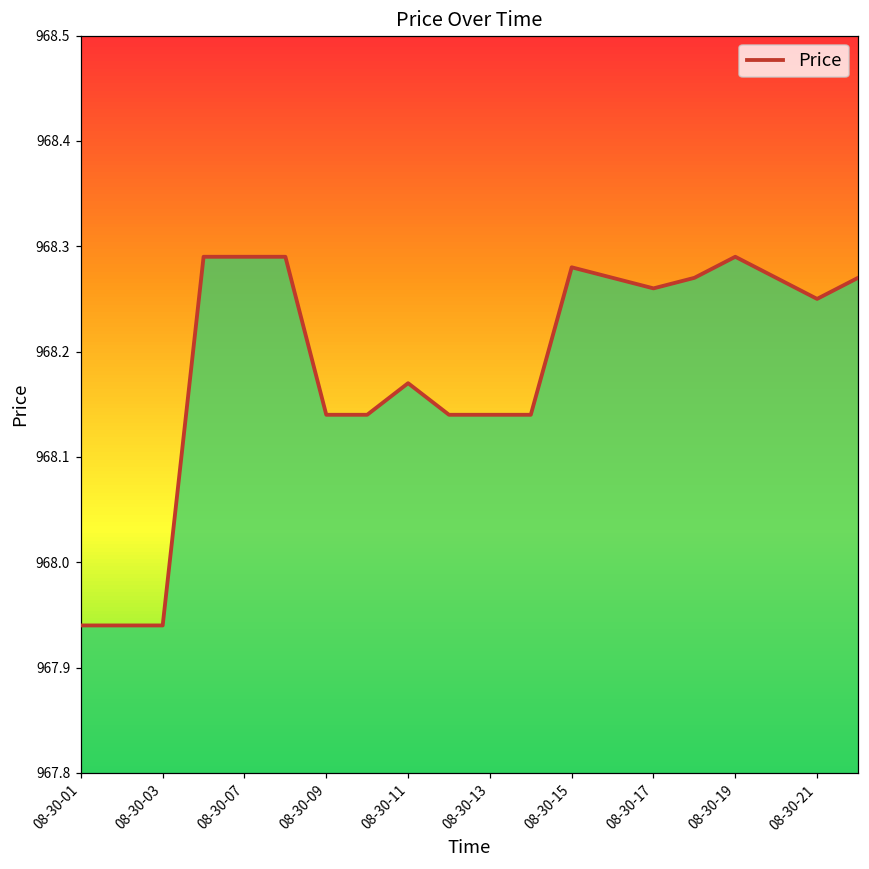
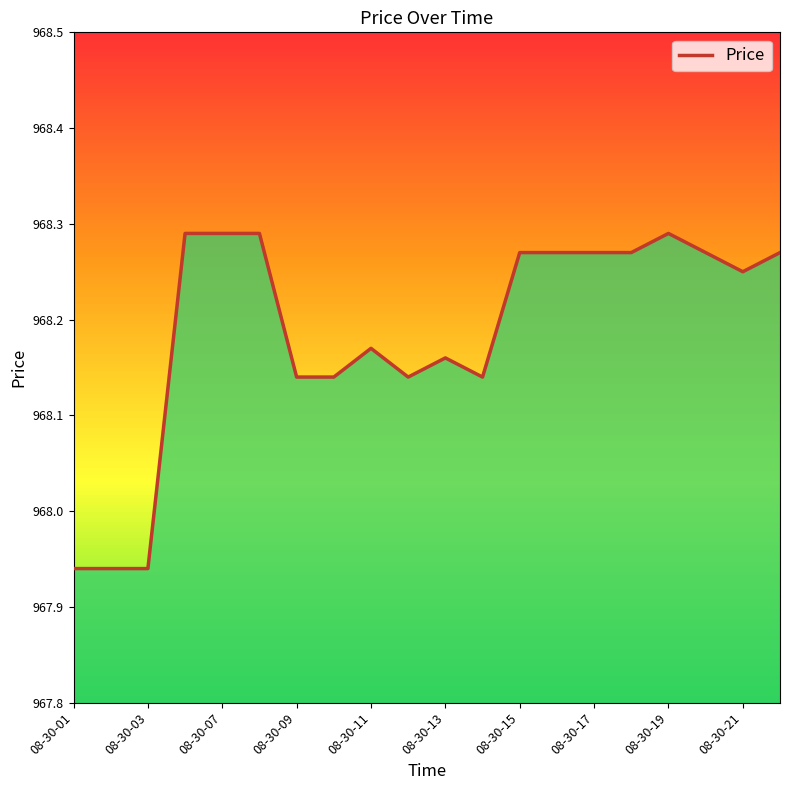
08-30-13: 968.14 -> 968.16
08-30-15: 968.28 -> 968.27
08-30-17: 968.26 -> 968.27
